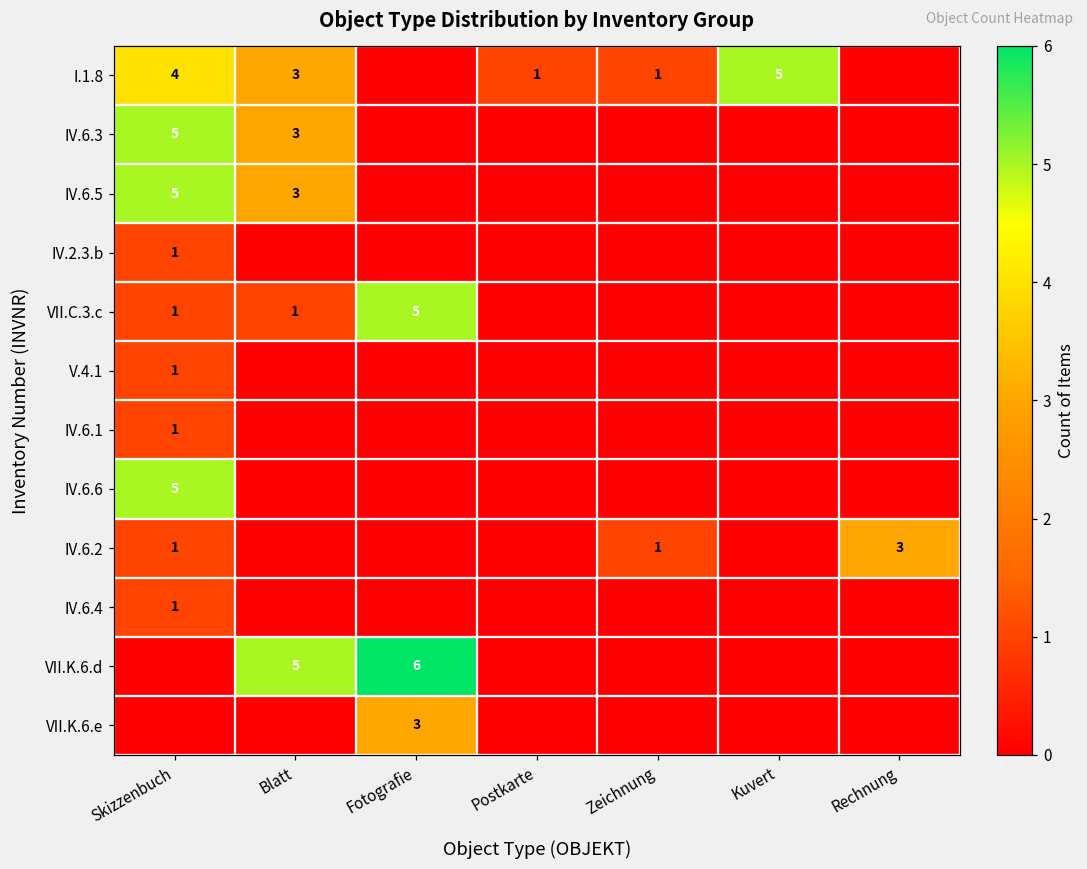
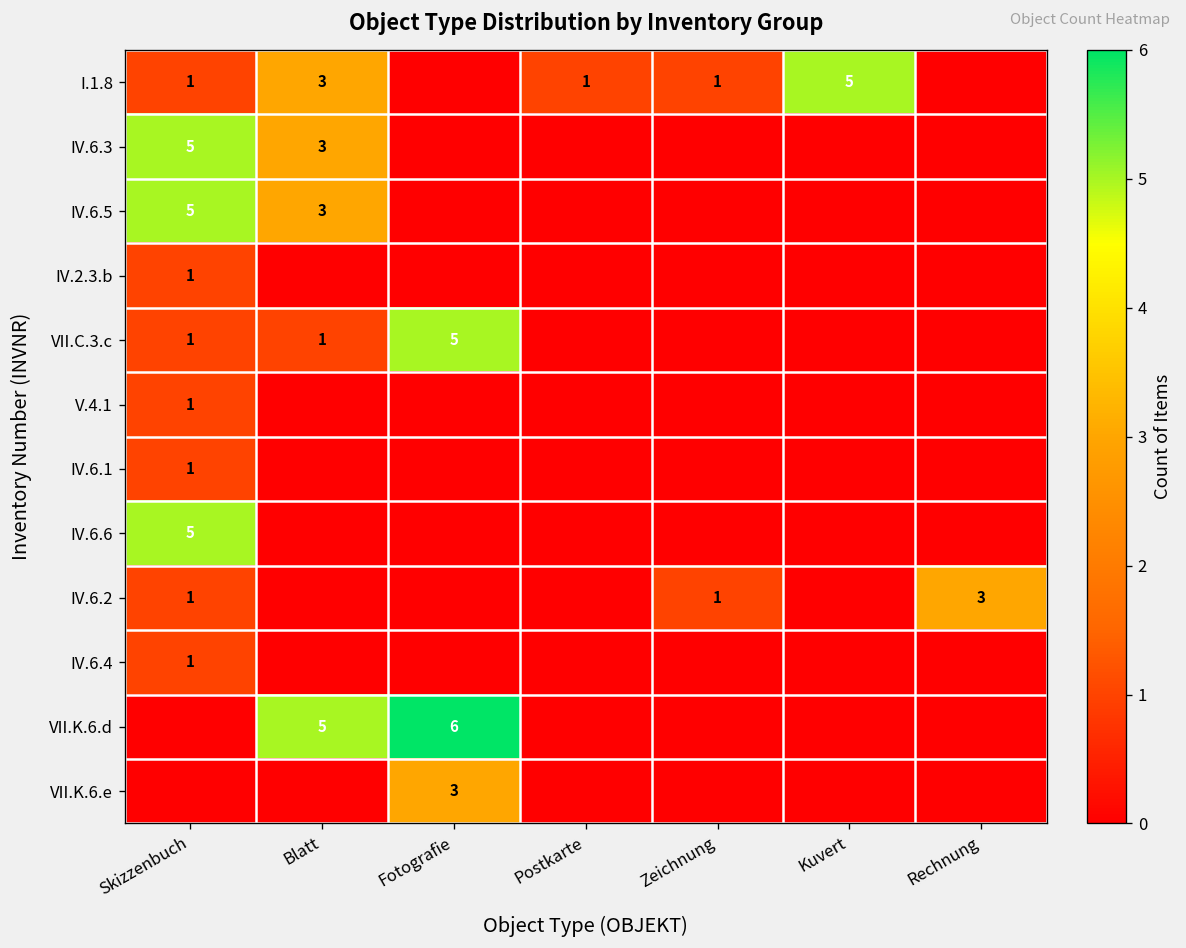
I.1.8, Skizzenbuch: 4 -> 1
